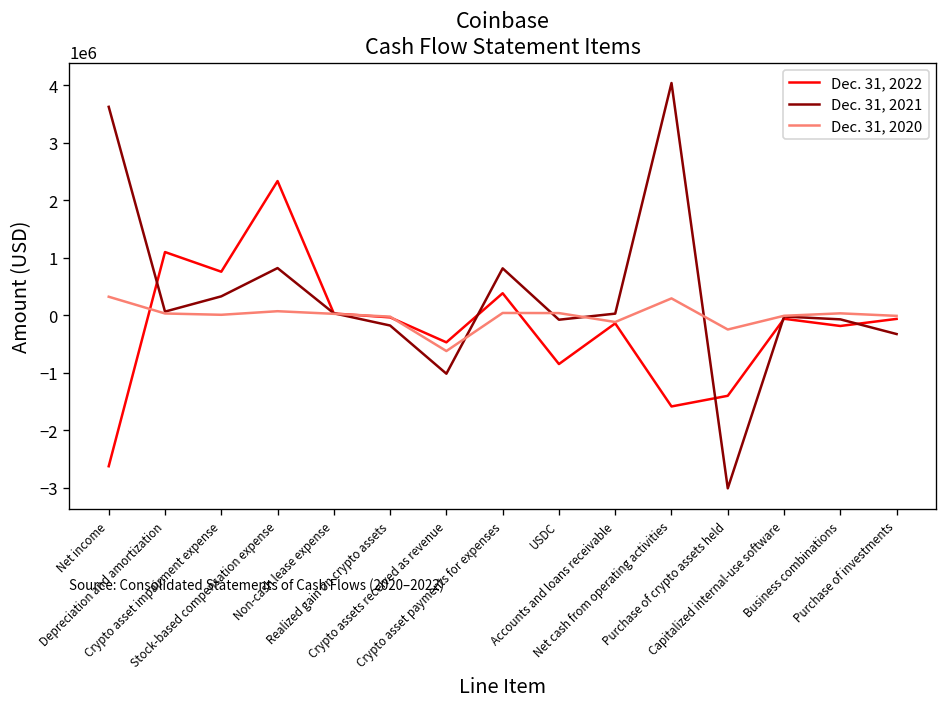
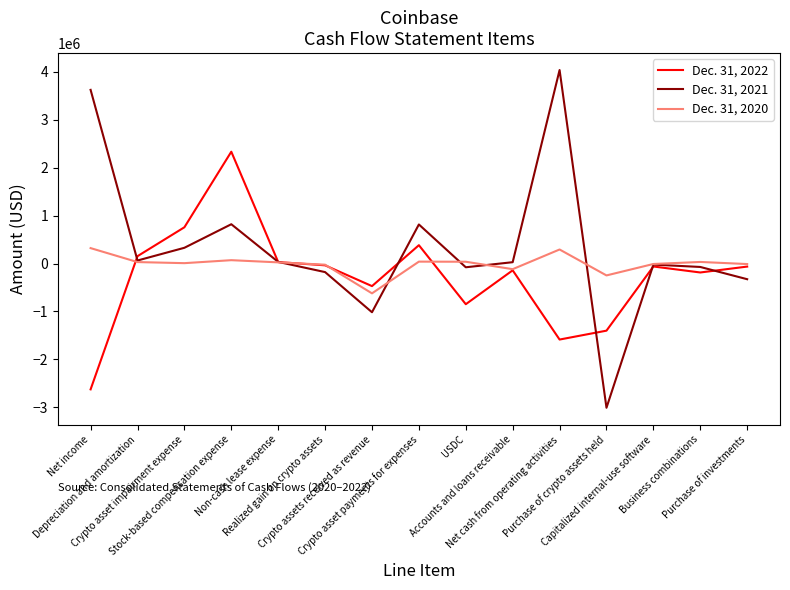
Dec. 31, 2022, Depreciation and amortization: 1100000 -> 200000
